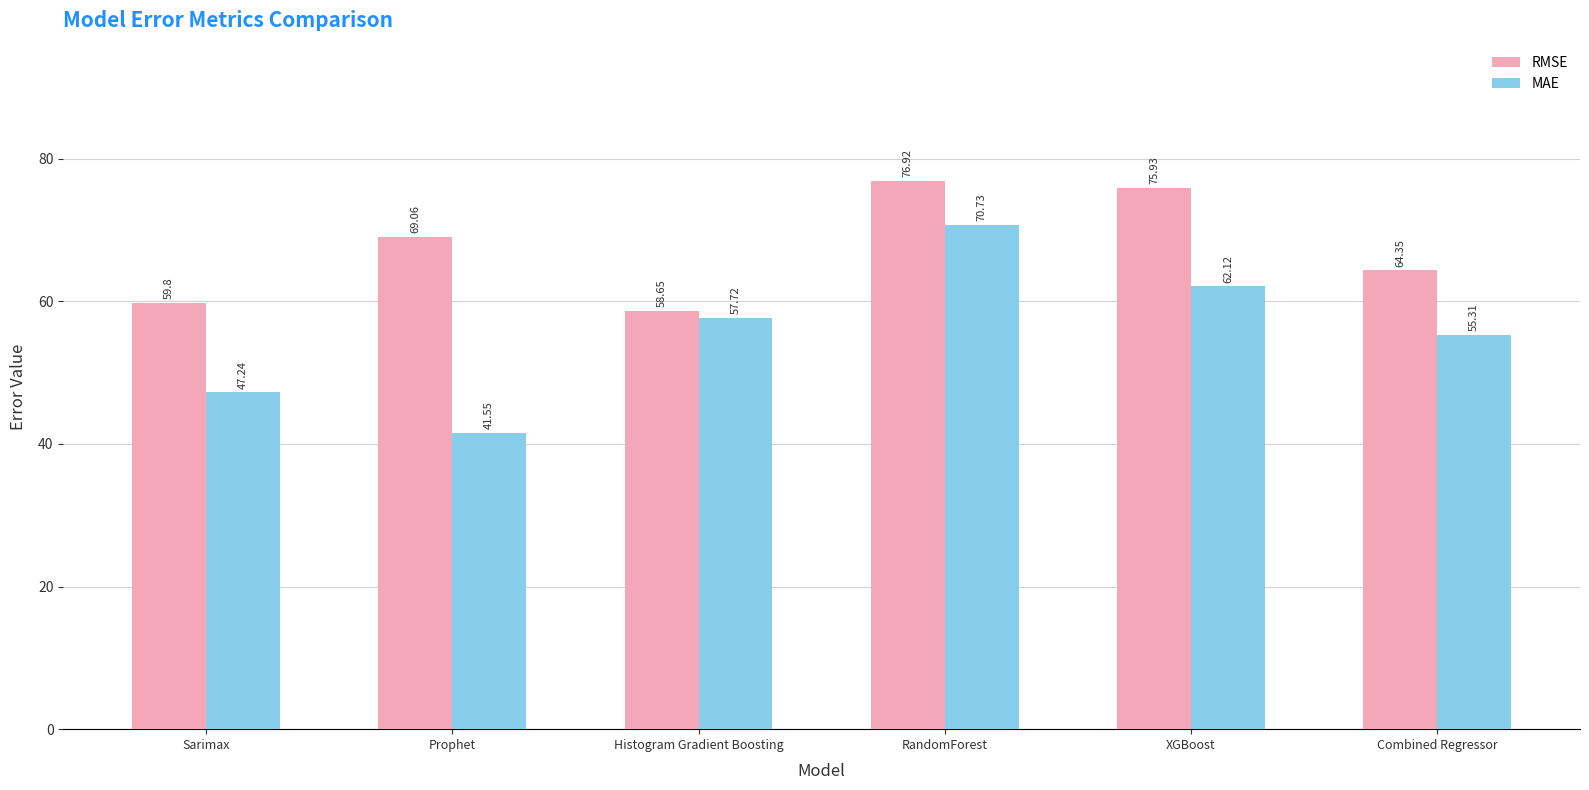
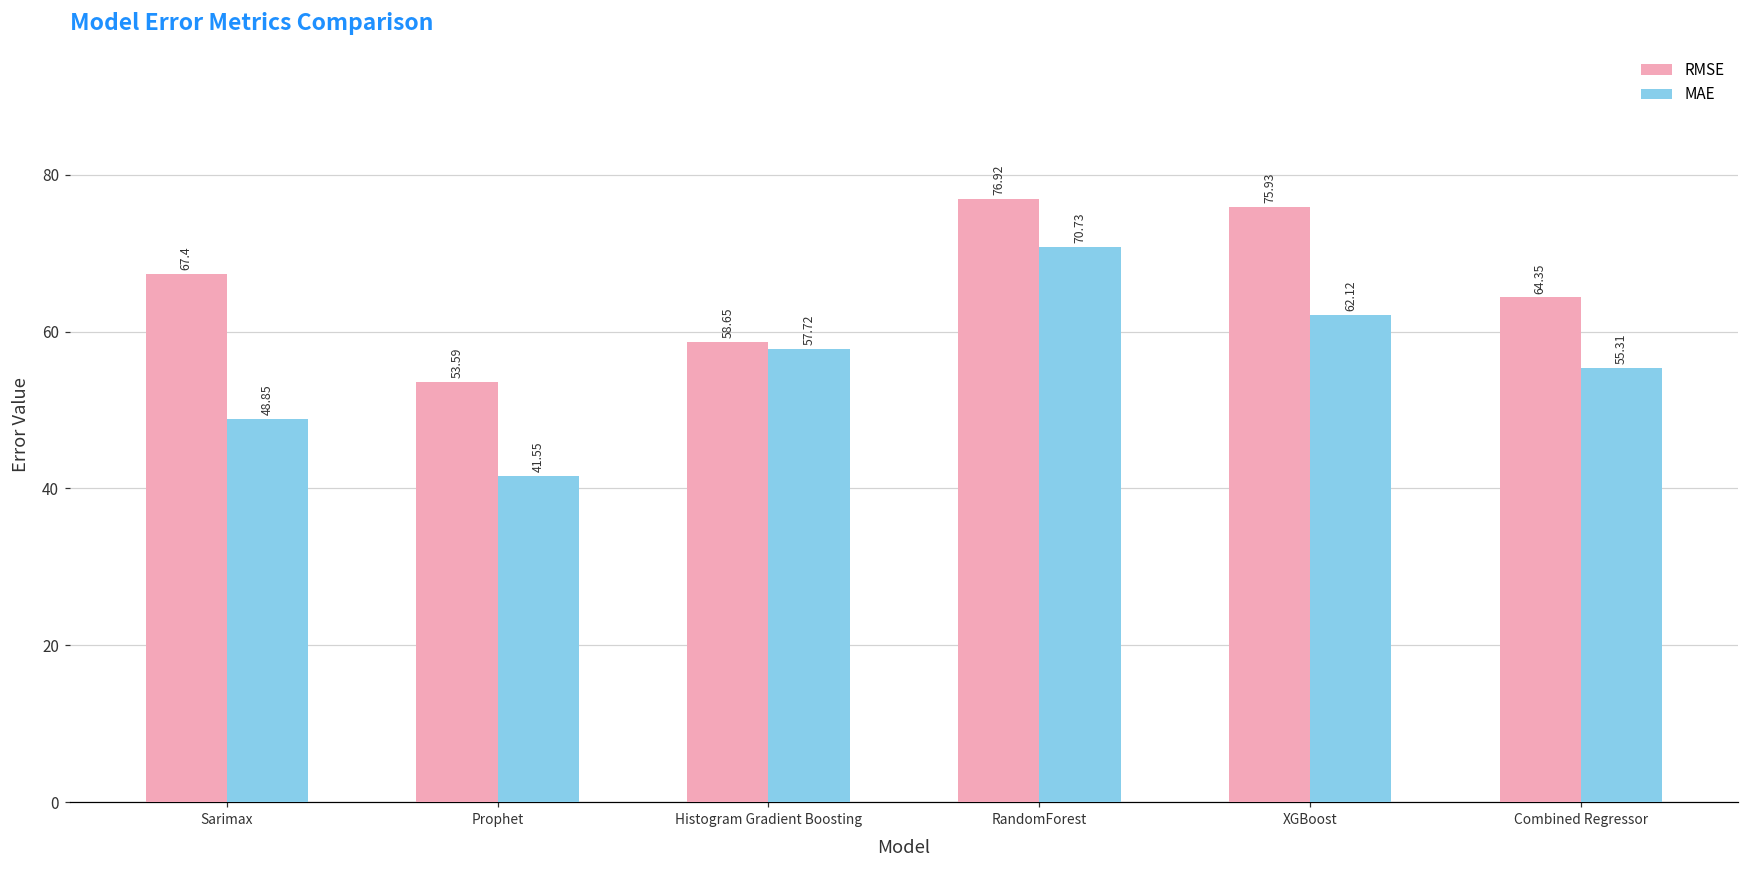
RMSE, Sarimax: 59.8 -> 67.4
MAE, Sarimax: 47.24 -> 48.85
RMSE, Prophet: 69.06 -> 53.59
